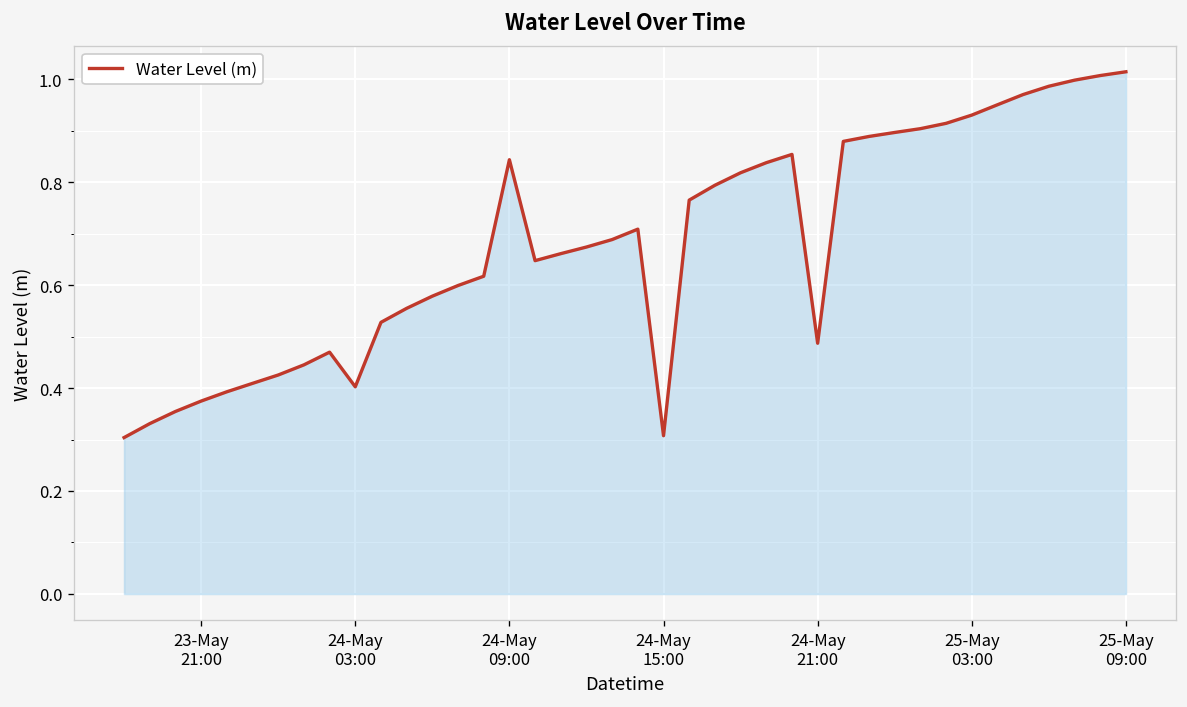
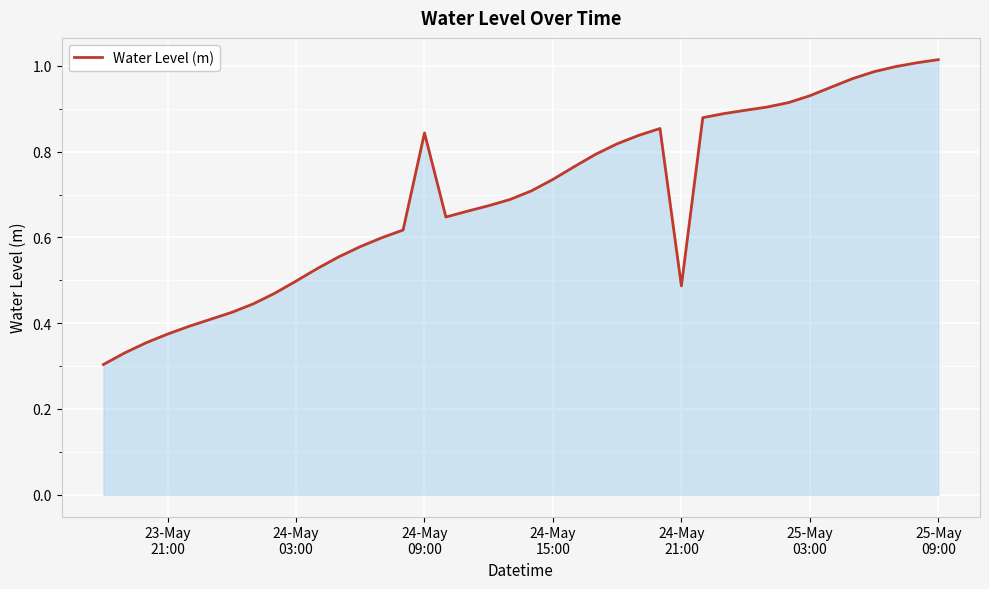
24-May 03:00: 0.40 -> 0.50
24-May 15:00: 0.31 -> 0.74
